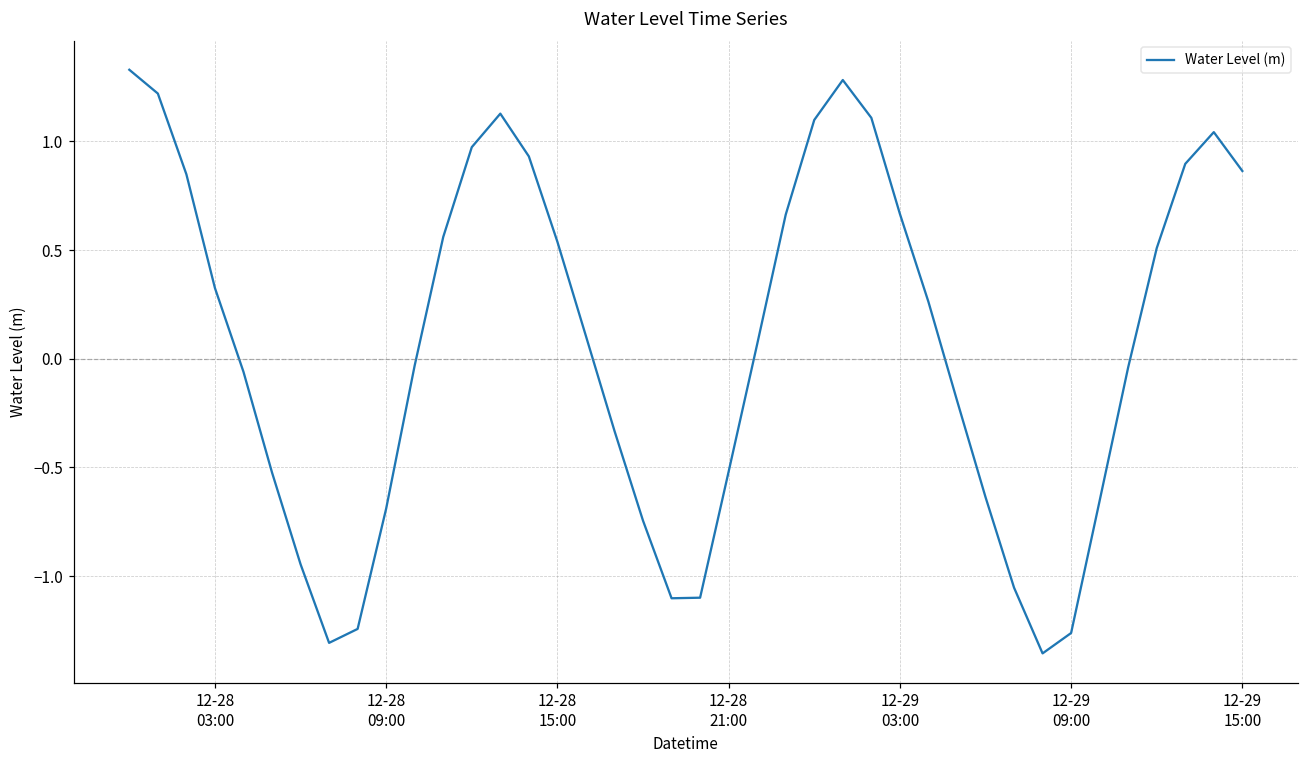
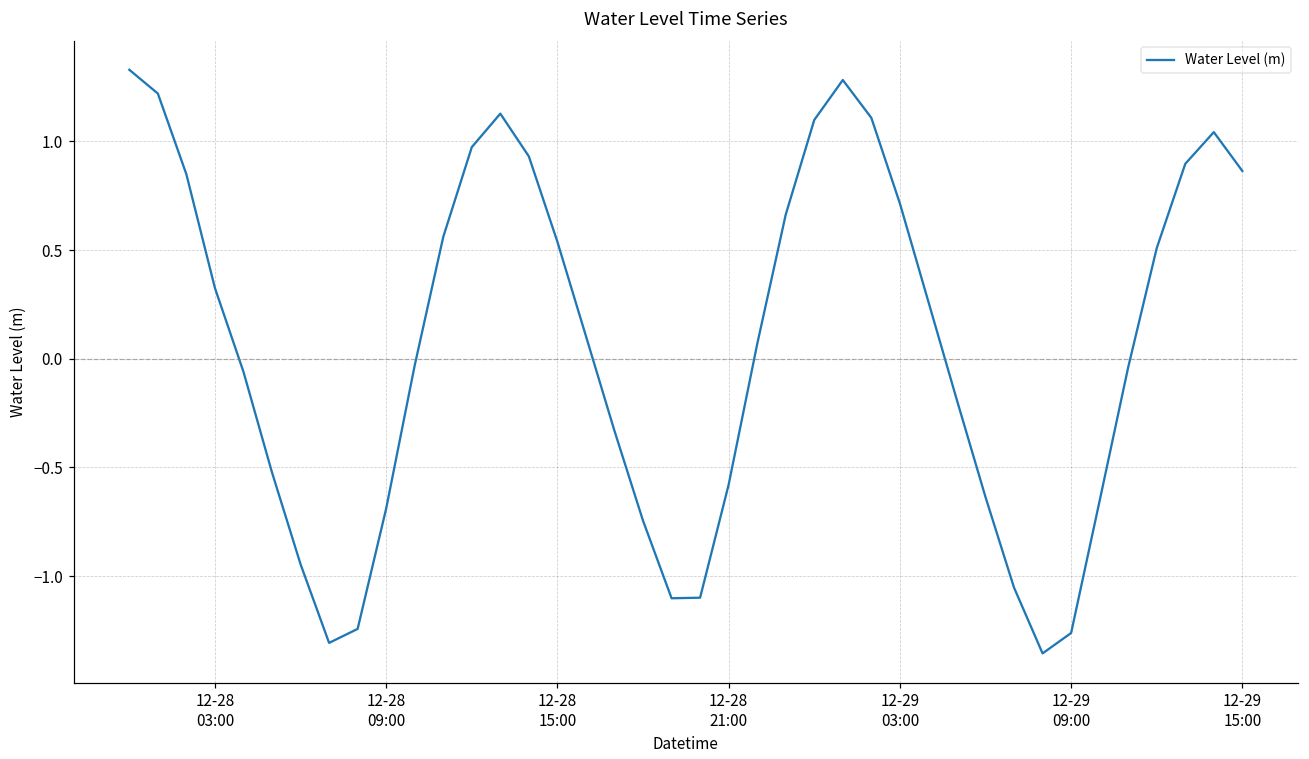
12-28 21:00: -0.52 -> -0.58
12-29 03:00: 0.67 -> 0.72
